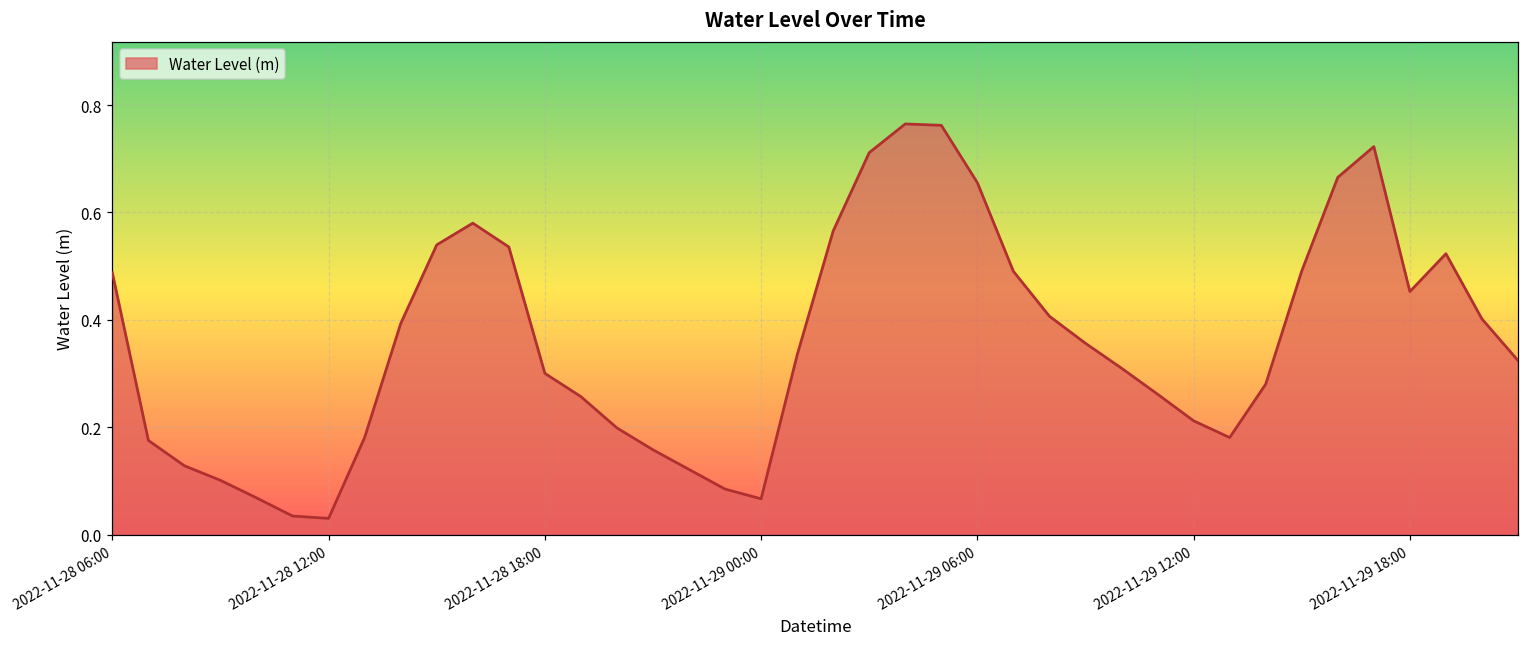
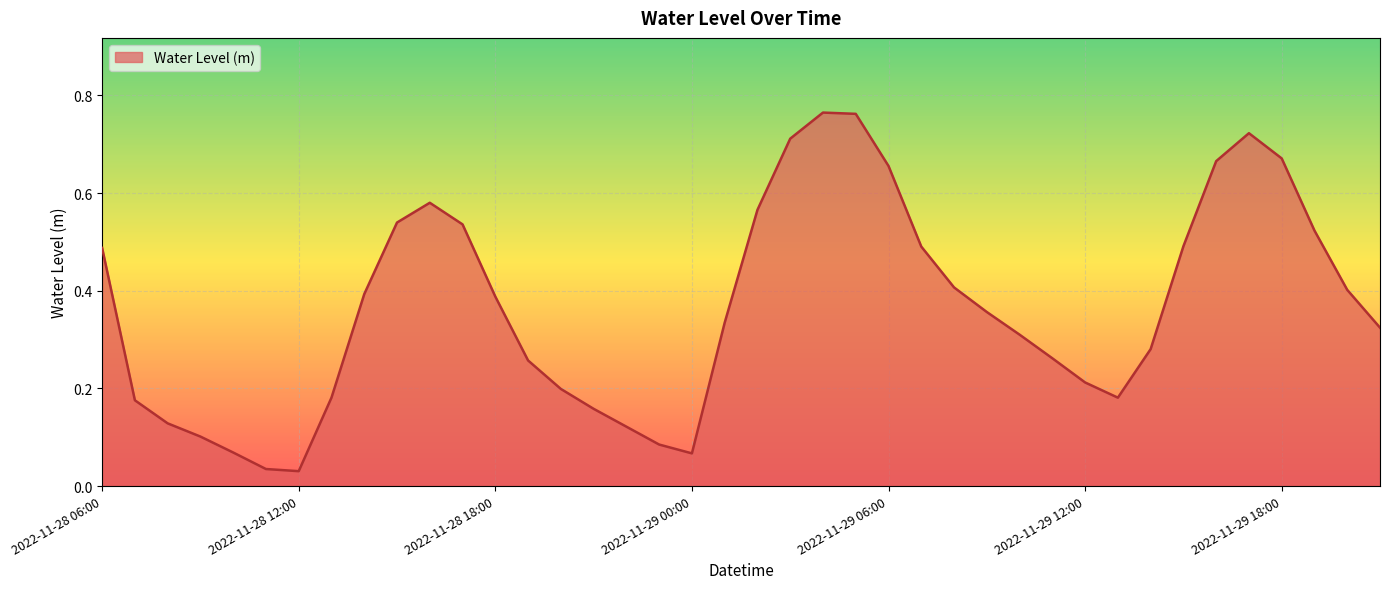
2022-11-28 18:00: 0.30 -> 0.39
2022-11-29 18:00: 0.45 -> 0.67
